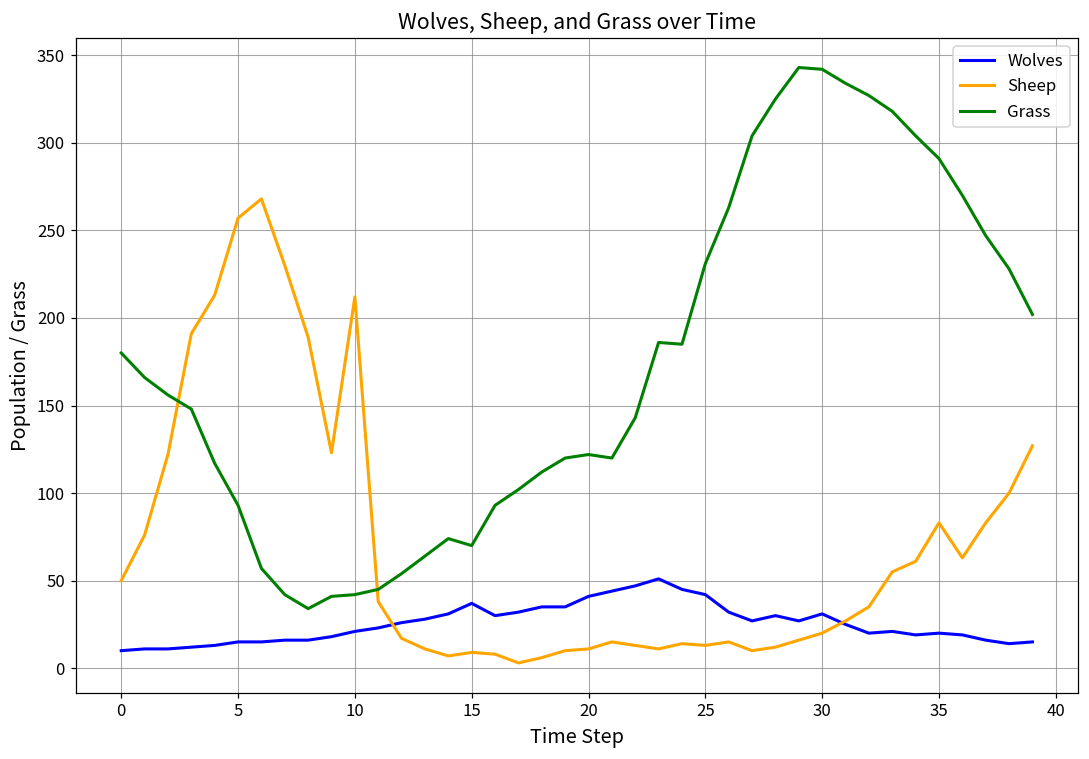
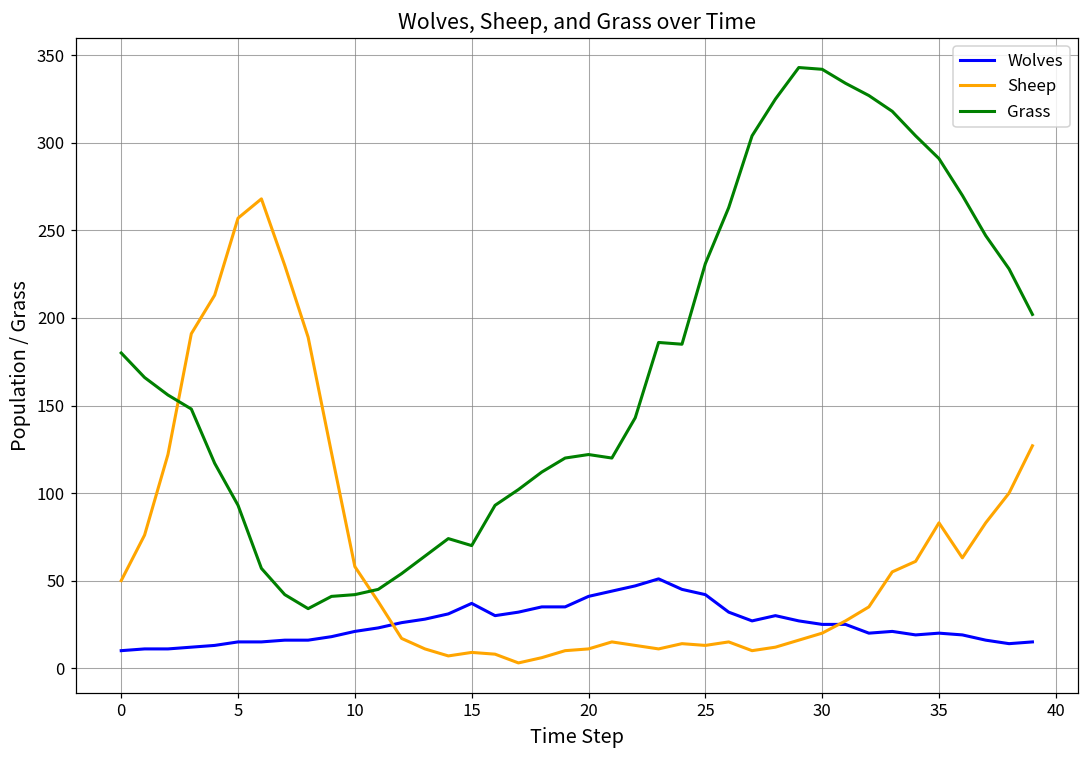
Sheep, 10: 212 -> 58
Wolves, 30: 31 -> 25
